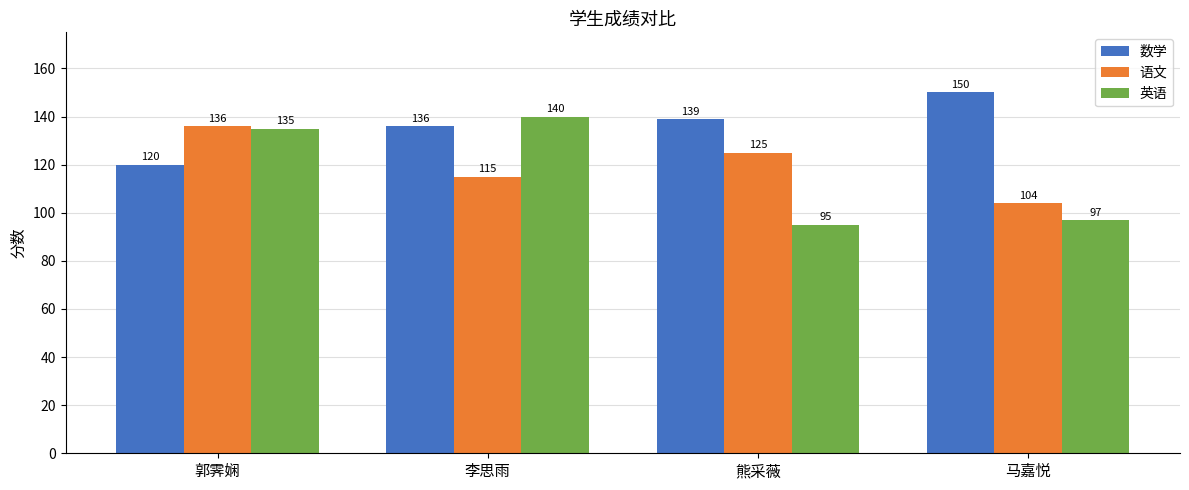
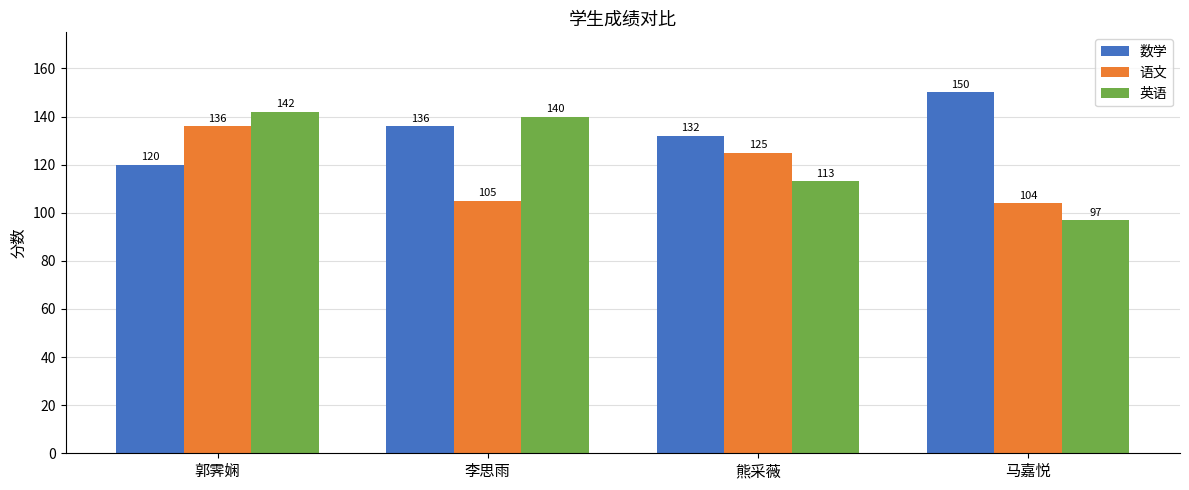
英语, 郭霁娴: 135 -> 142
语文, 李思雨: 115 -> 105
数学, 熊采薇: 139 -> 132
英语, 熊采薇: 95 -> 113
